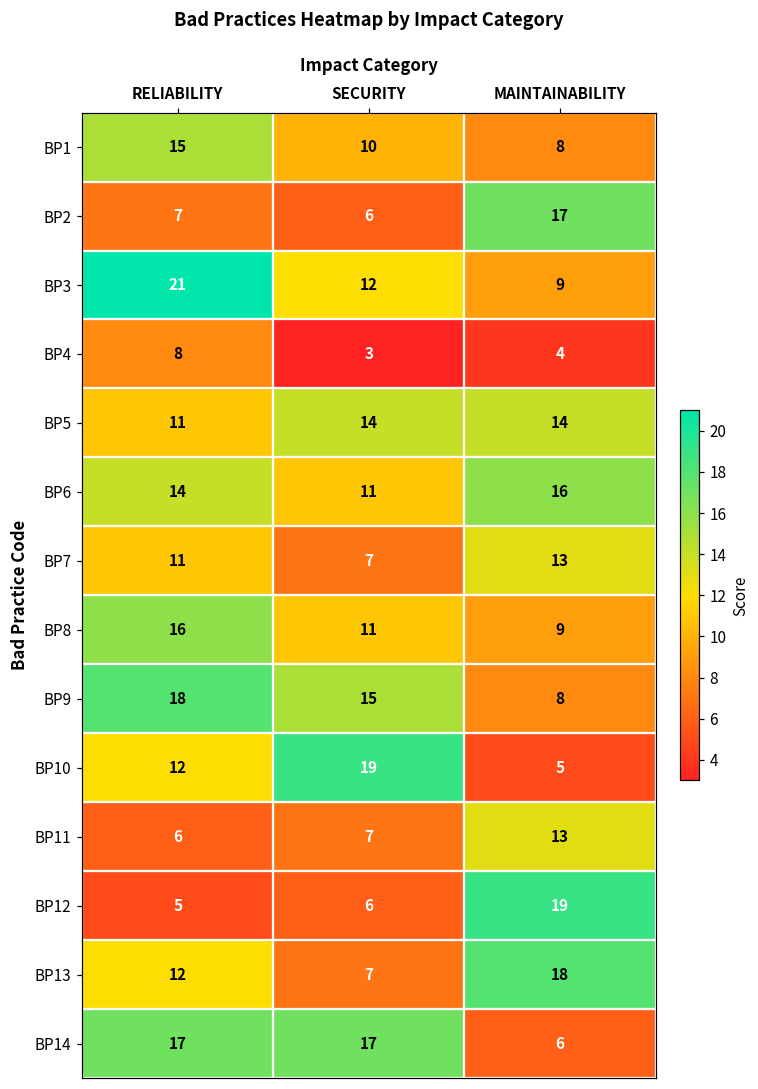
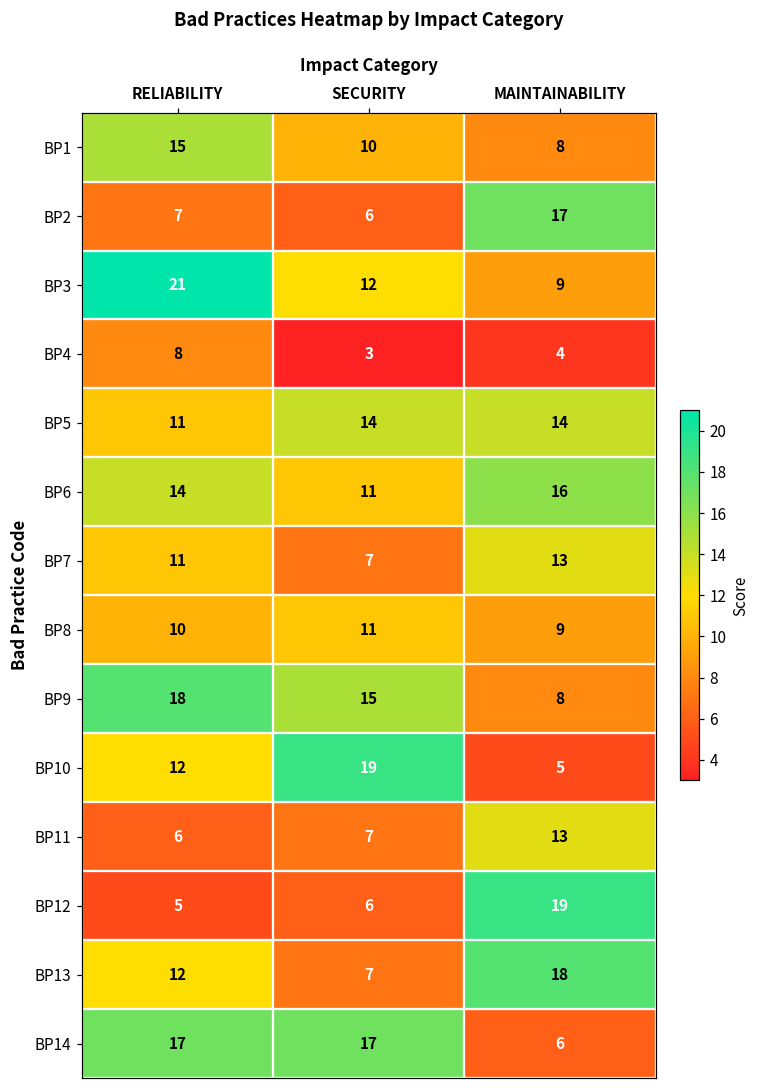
BP8, RELIABILITY: 16 -> 10
